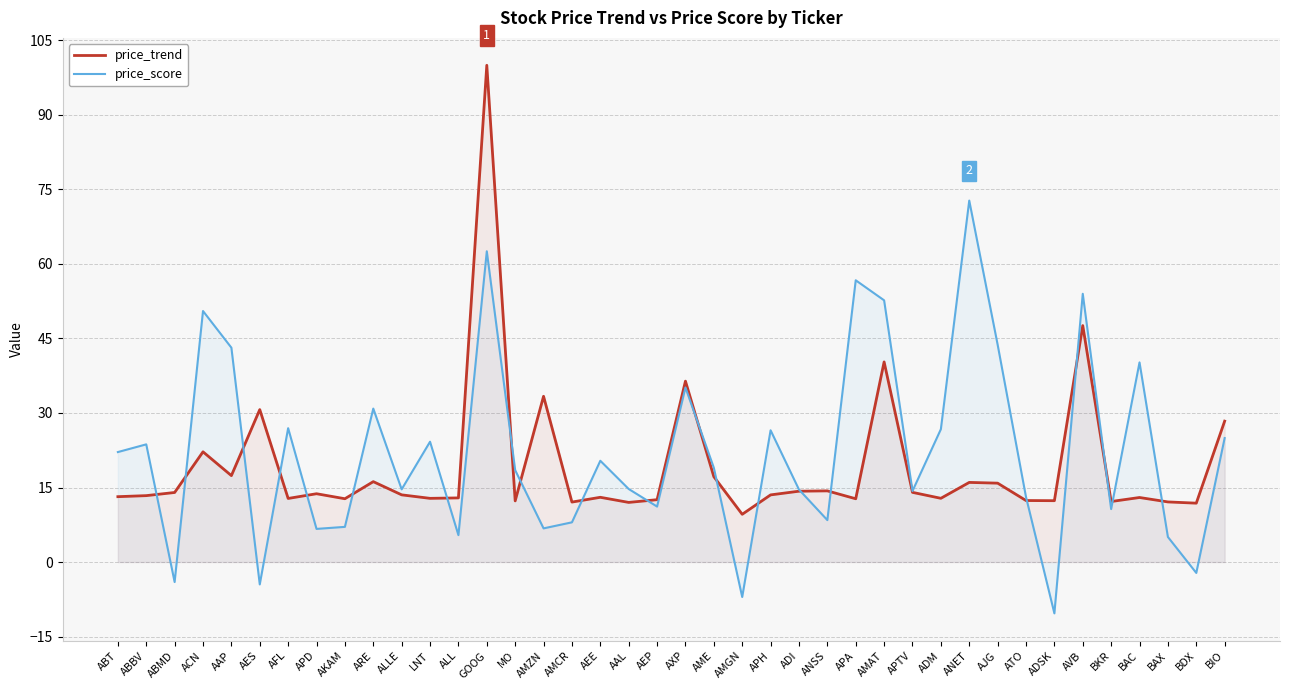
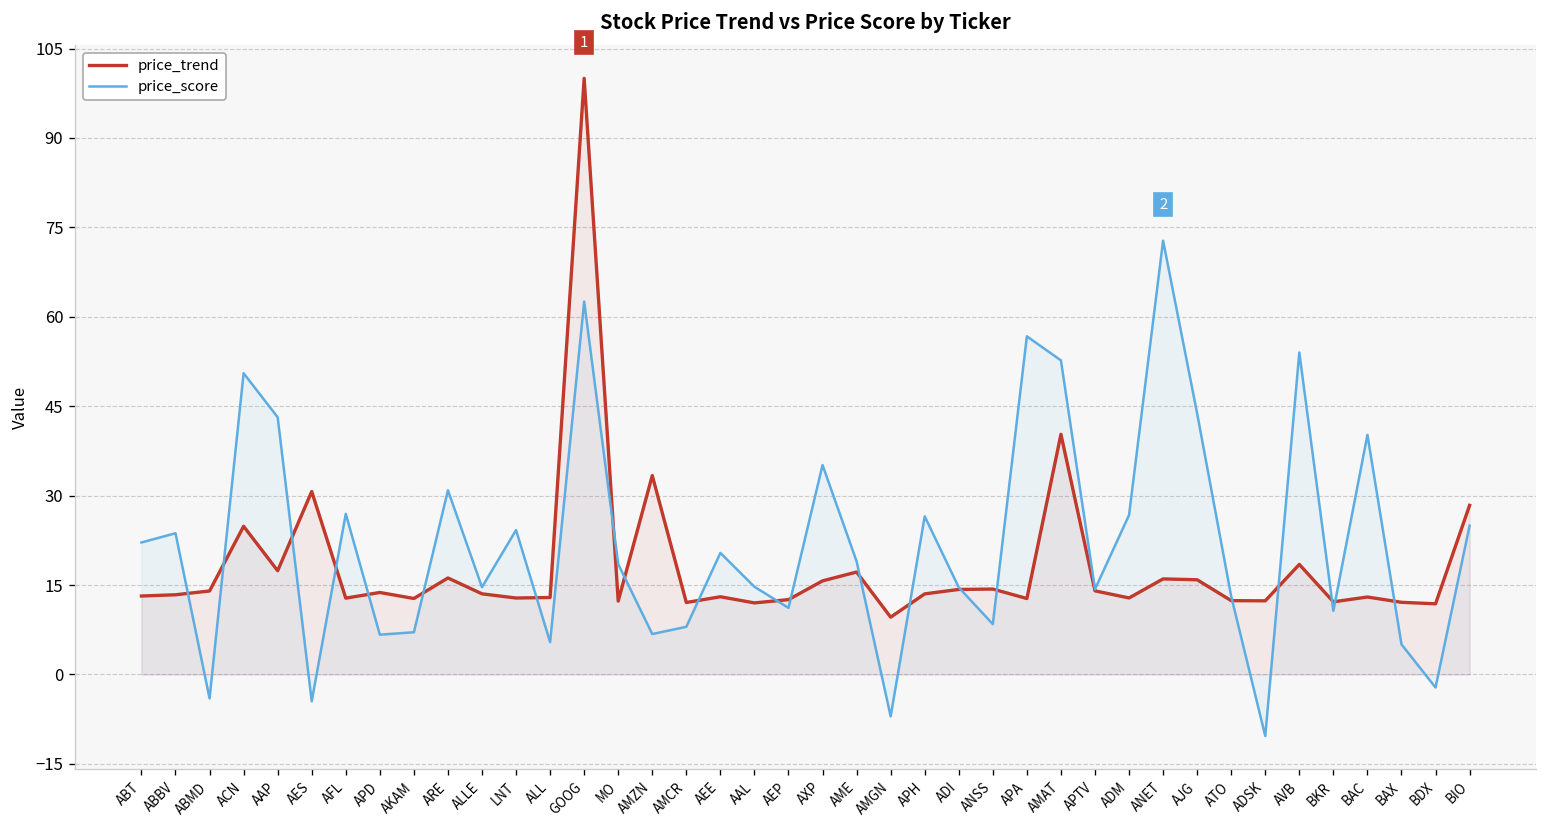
price_trend, ACN: 22 -> 25
price_trend, AXP: 36 -> 16
price_trend, AVB: 48 -> 18
